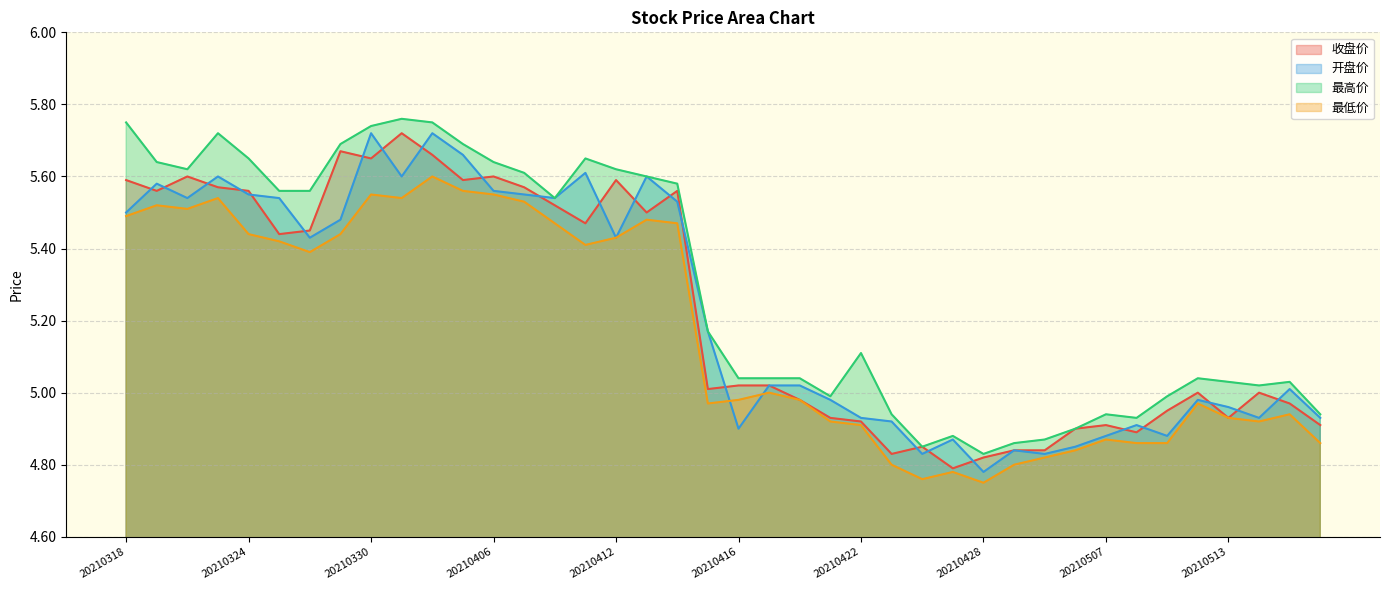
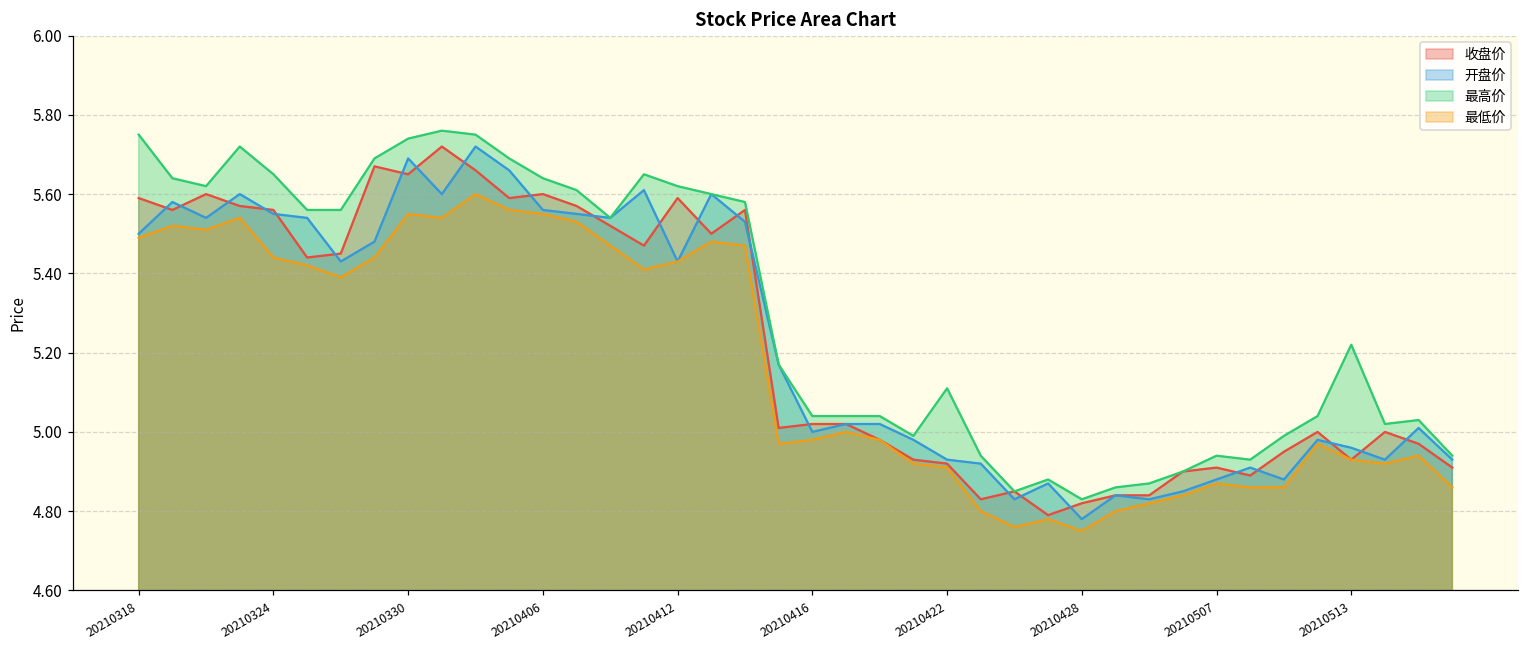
开盘价, 20210330: 5.72 -> 5.69
开盘价, 20210416: 4.9 -> 5.0
最高价, 20210513: 5.03 -> 5.22
